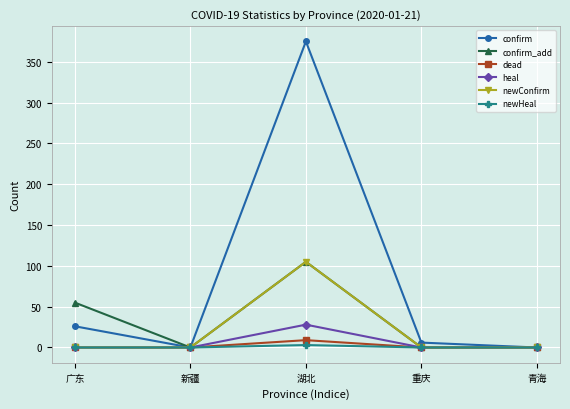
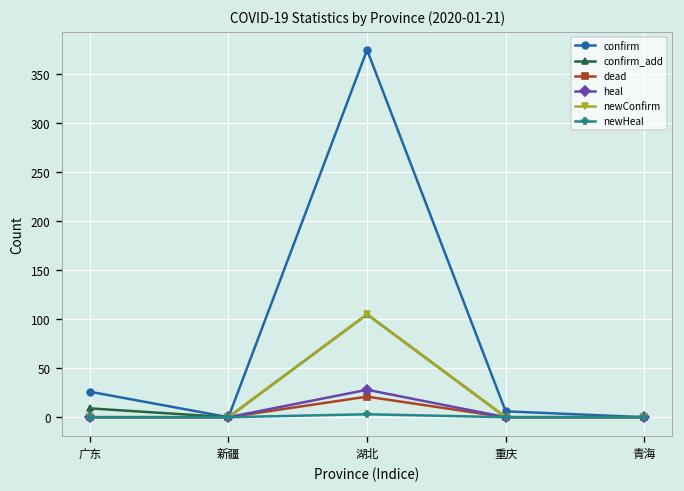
confirm_add, 广东: 60 -> 10
dead, 湖北: 10 -> 20
